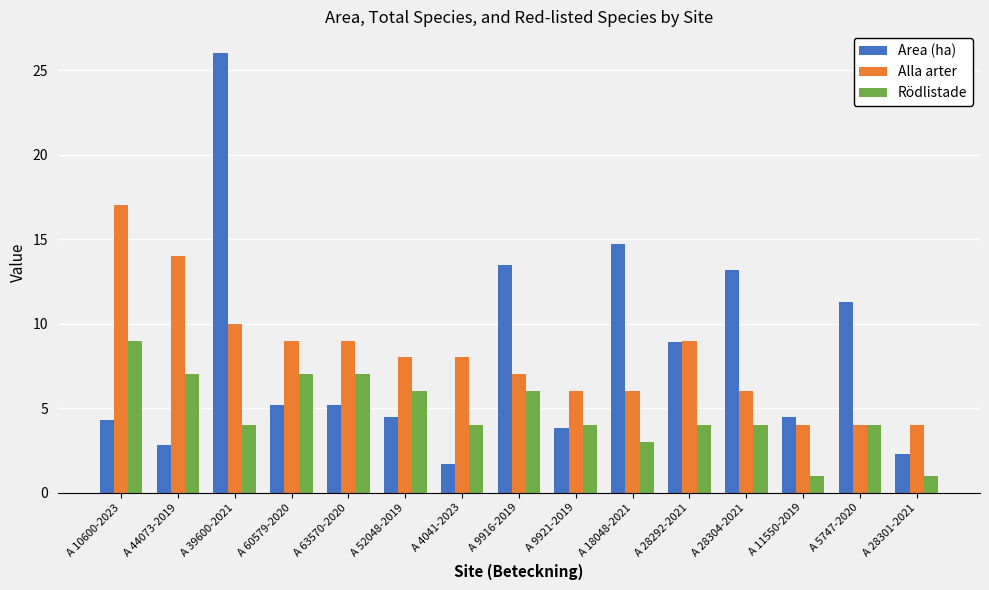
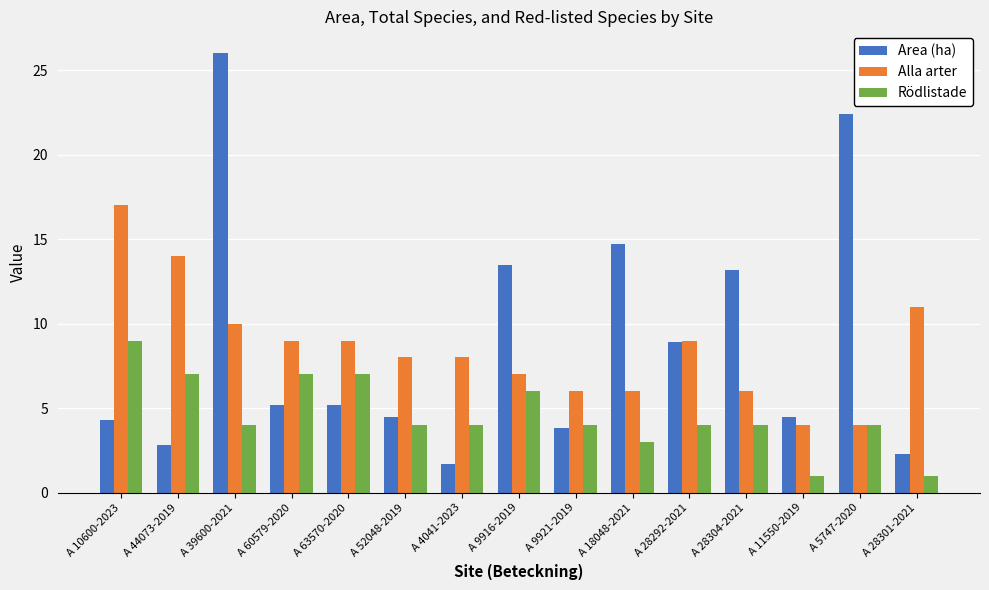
Rödlistade, A 52048-2019: 6 -> 4
Area (ha), A 5747-2020: 11.3 -> 22.4
Alla arter, A 28301-2021: 4 -> 11
